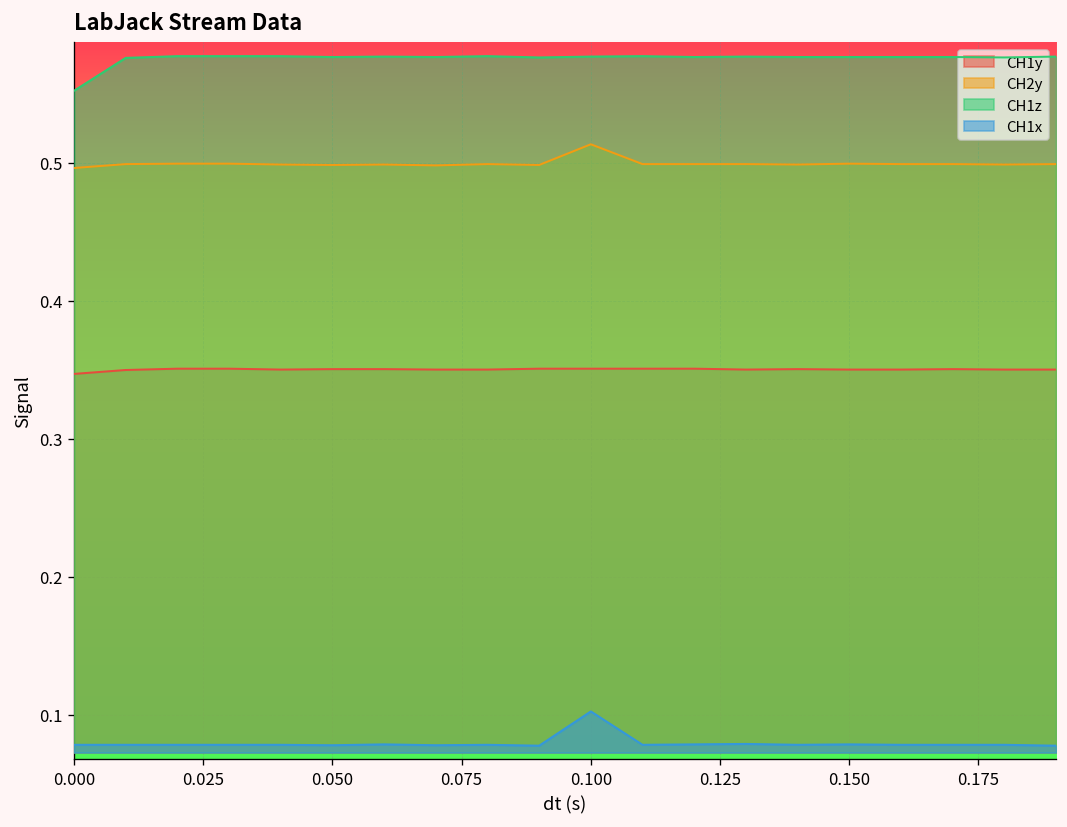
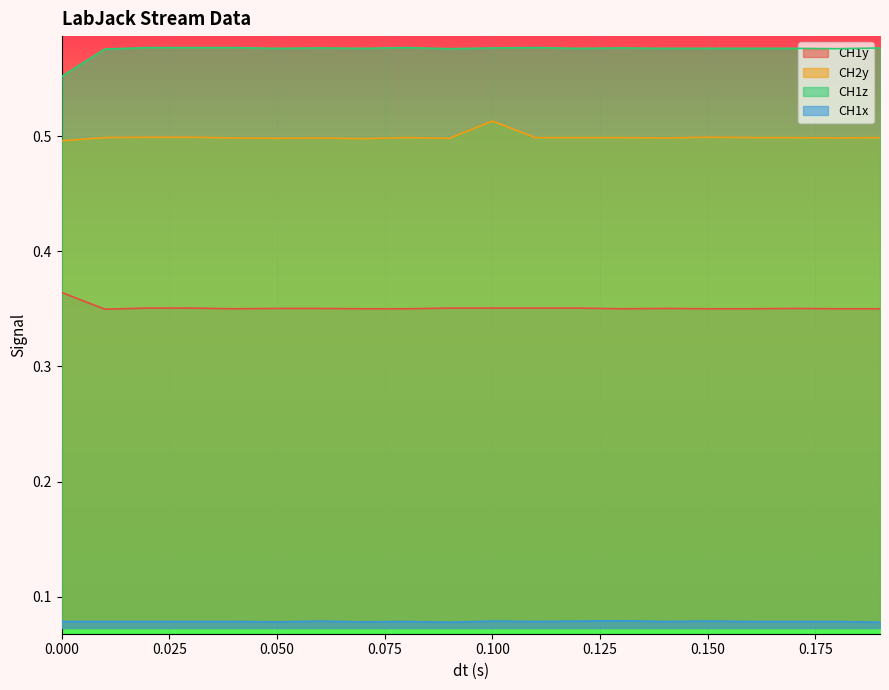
CH1y, 0.000: 0.347 -> 0.364
CH1x, 0.100: 0.102 -> 0.079
